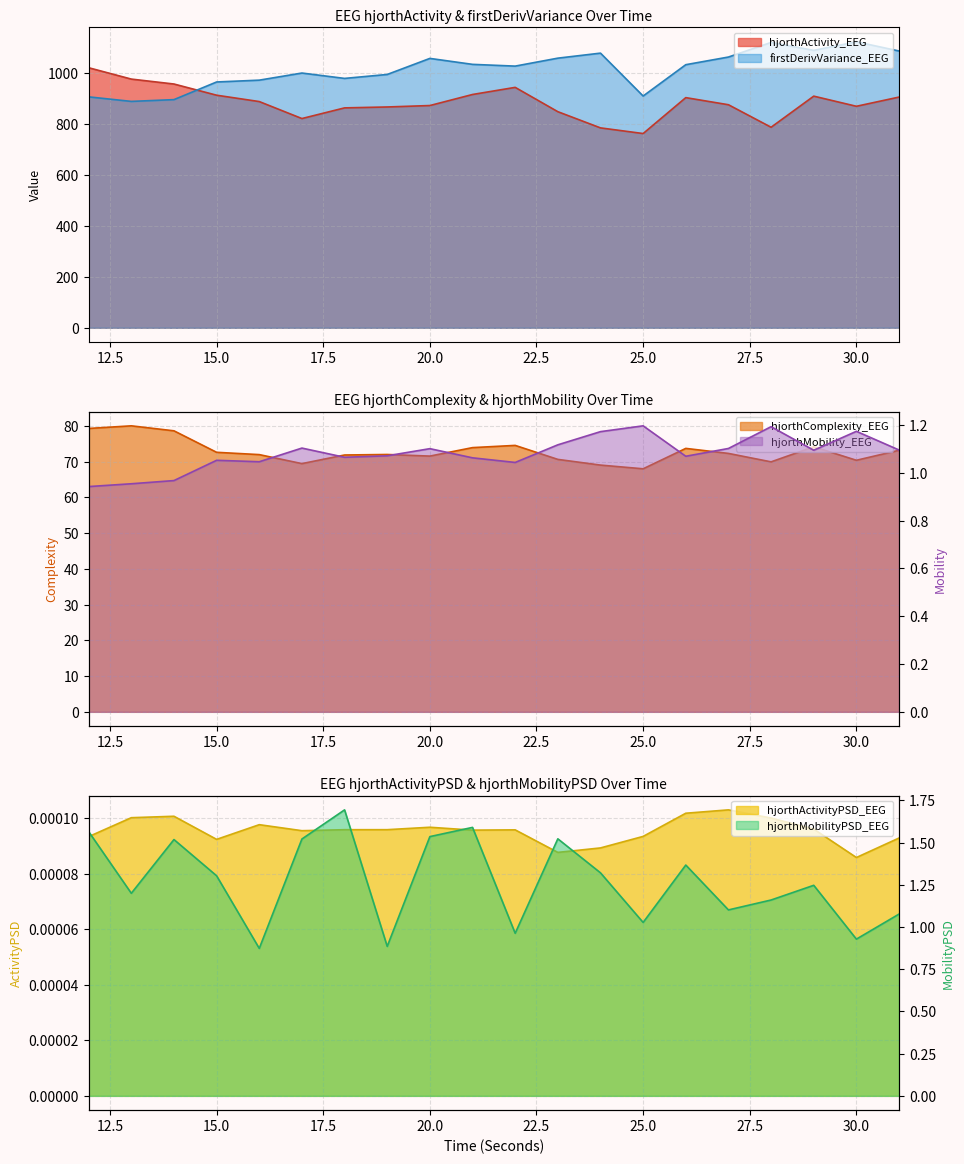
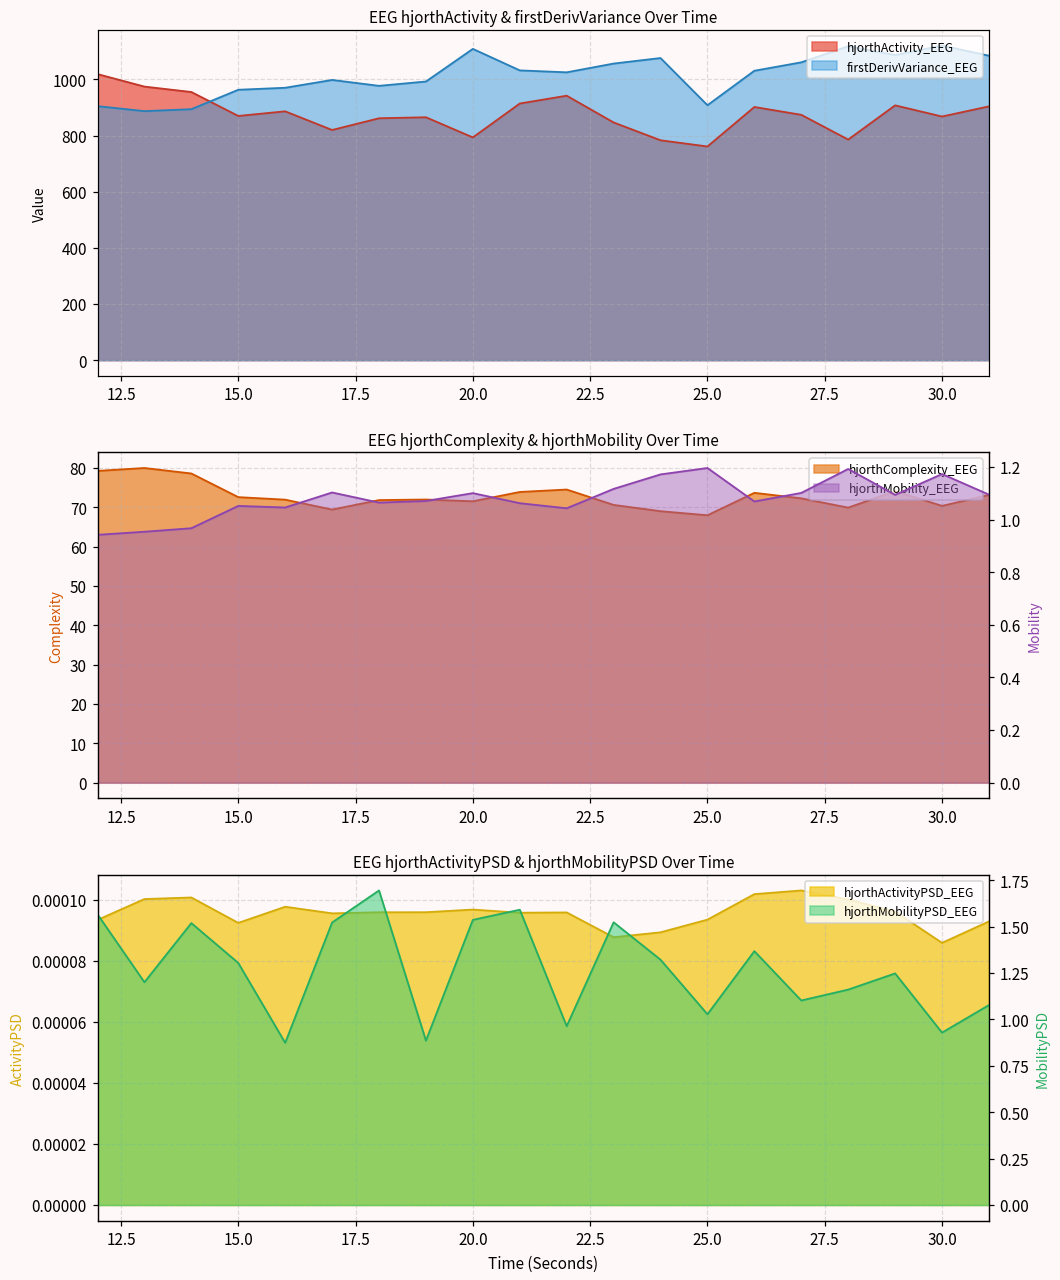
EEG hjorthActivity & firstDerivVariance Over Time, hjorthActivity_EEG, 15.0: 910 -> 870
EEG hjorthActivity & firstDerivVariance Over Time, hjorthActivity_EEG, 20.0: 870 -> 790
EEG hjorthActivity & firstDerivVariance Over Time, firstDerivVariance_EEG, 20.0: 1060 -> 1110
